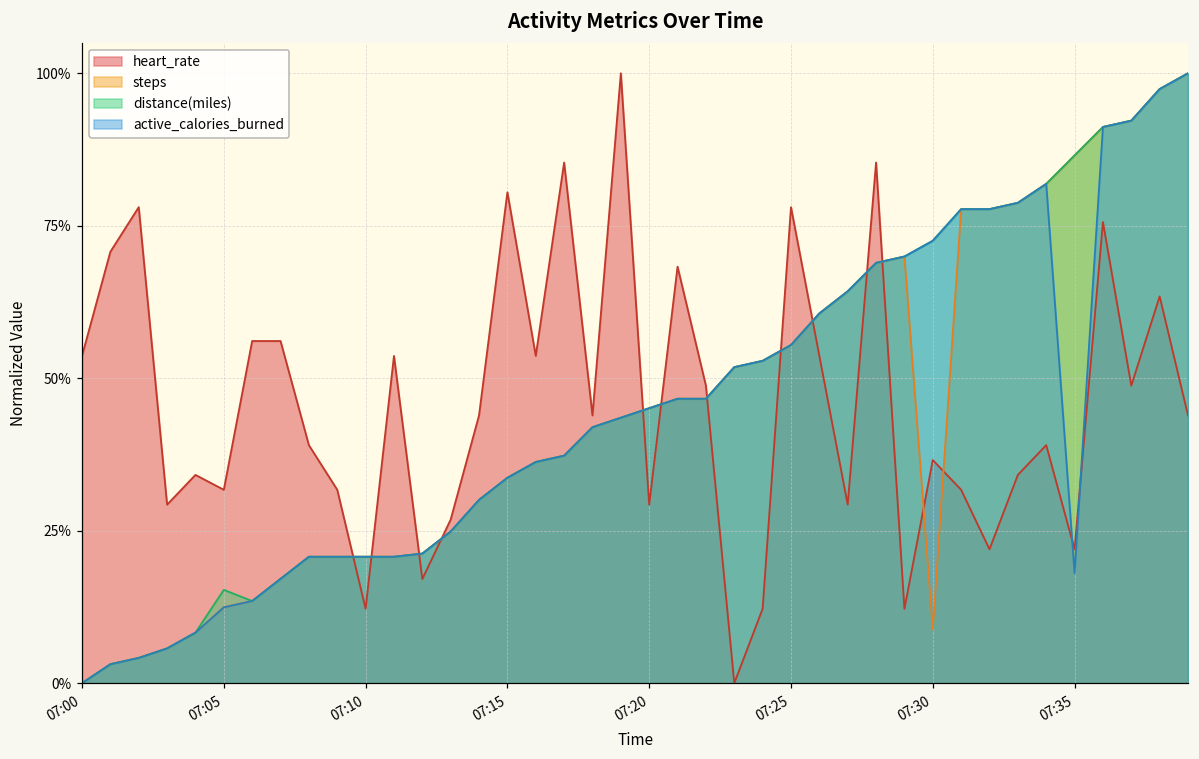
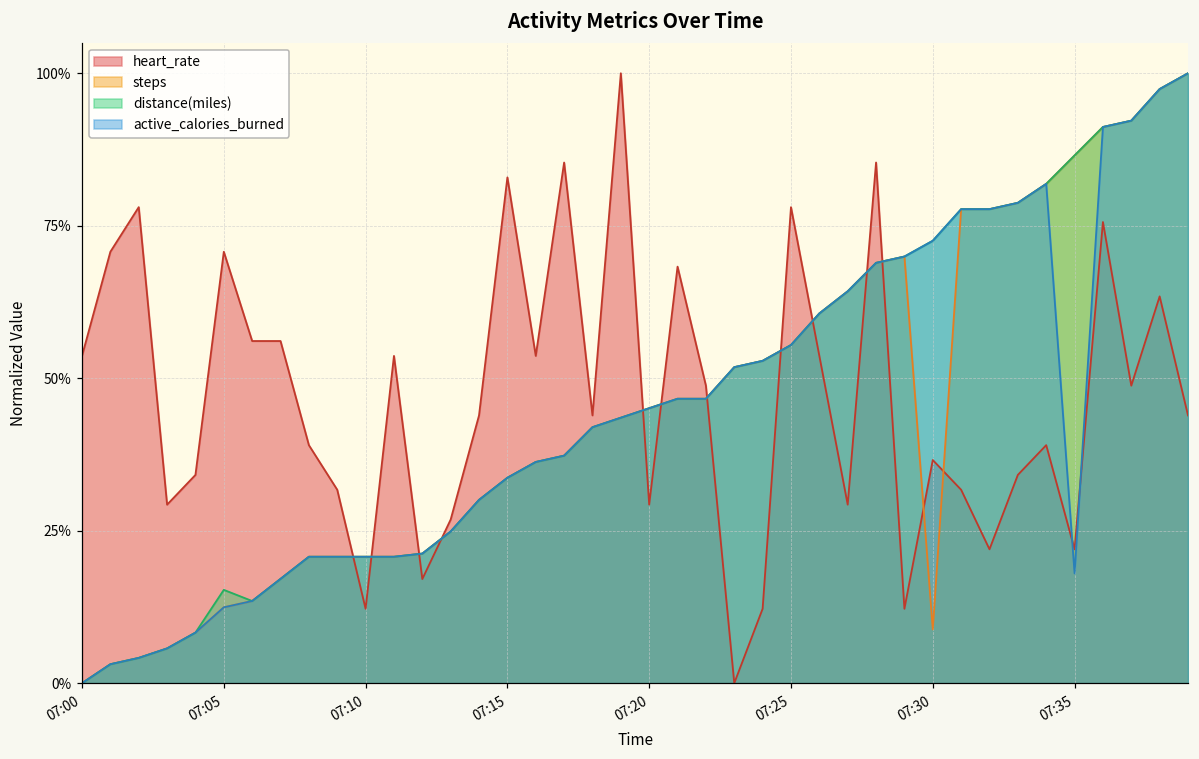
heart_rate, 07:05: 32% -> 71%
heart_rate, 07:15: 80% -> 83%
